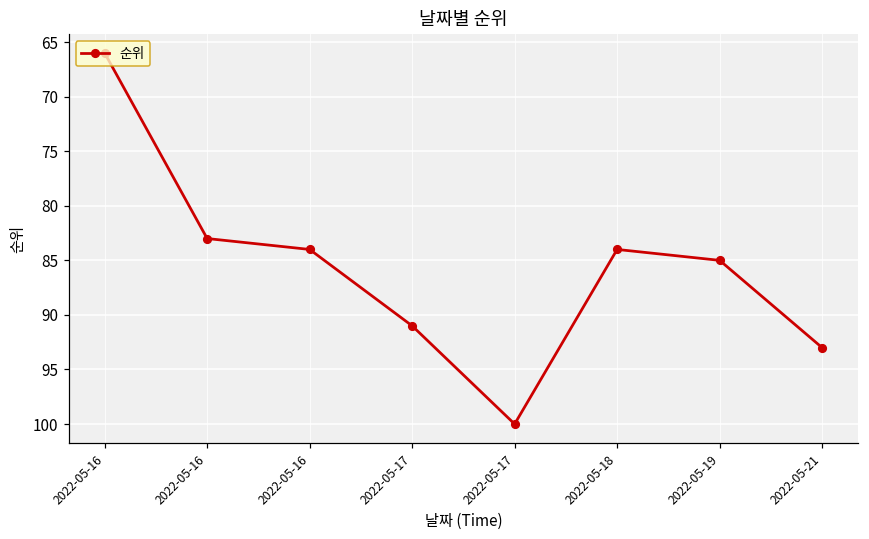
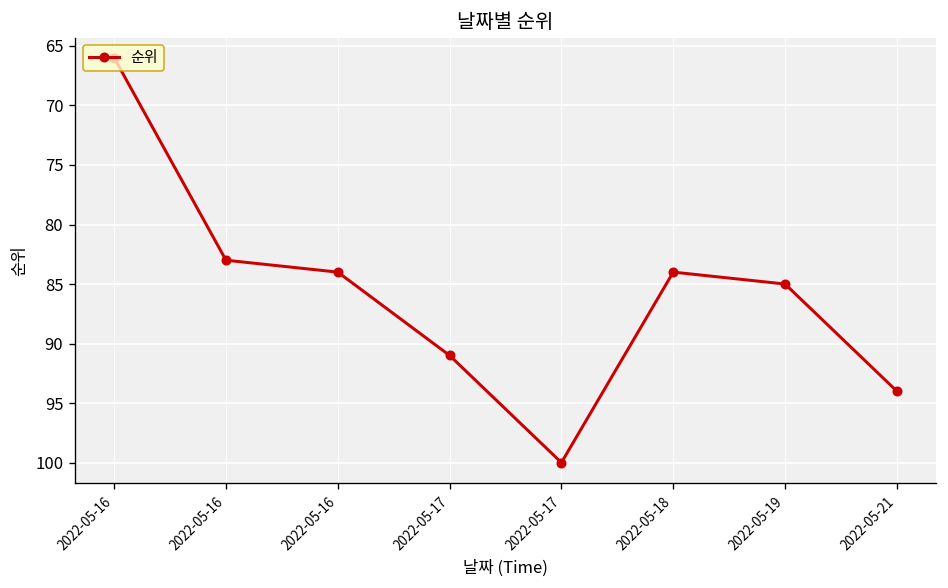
2022-05-21: 93 -> 94
